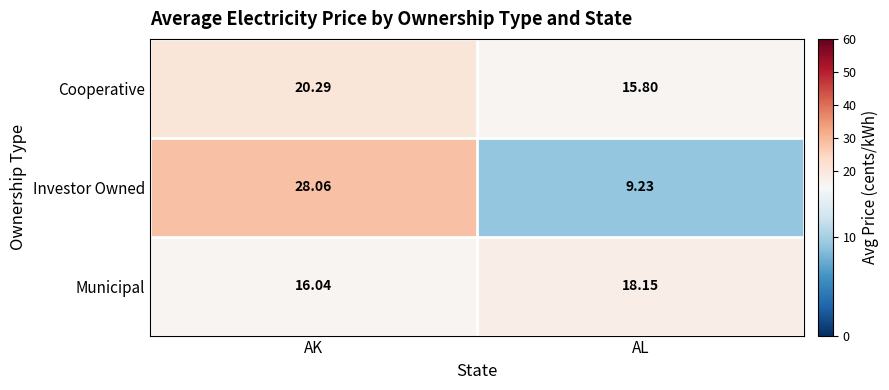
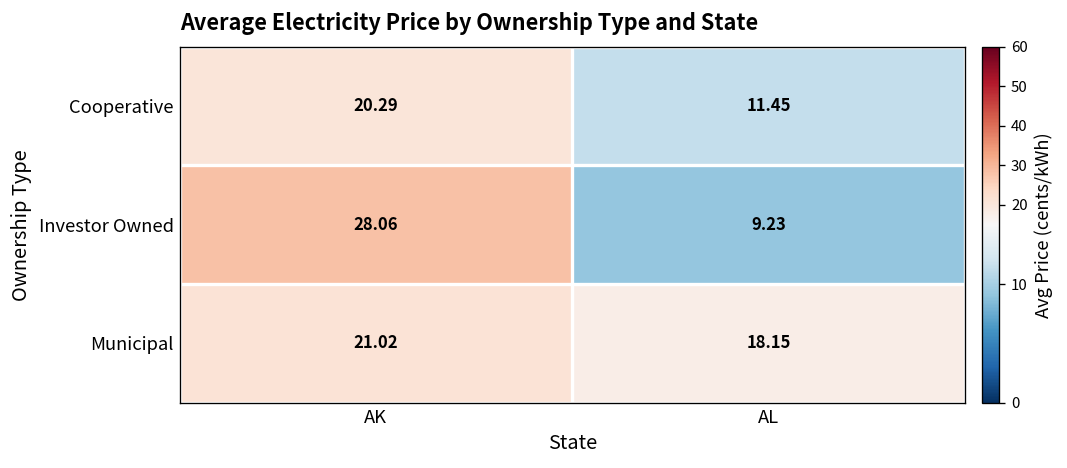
Cooperative, AL: 15.80 -> 11.45
Municipal, AK: 16.04 -> 21.02
